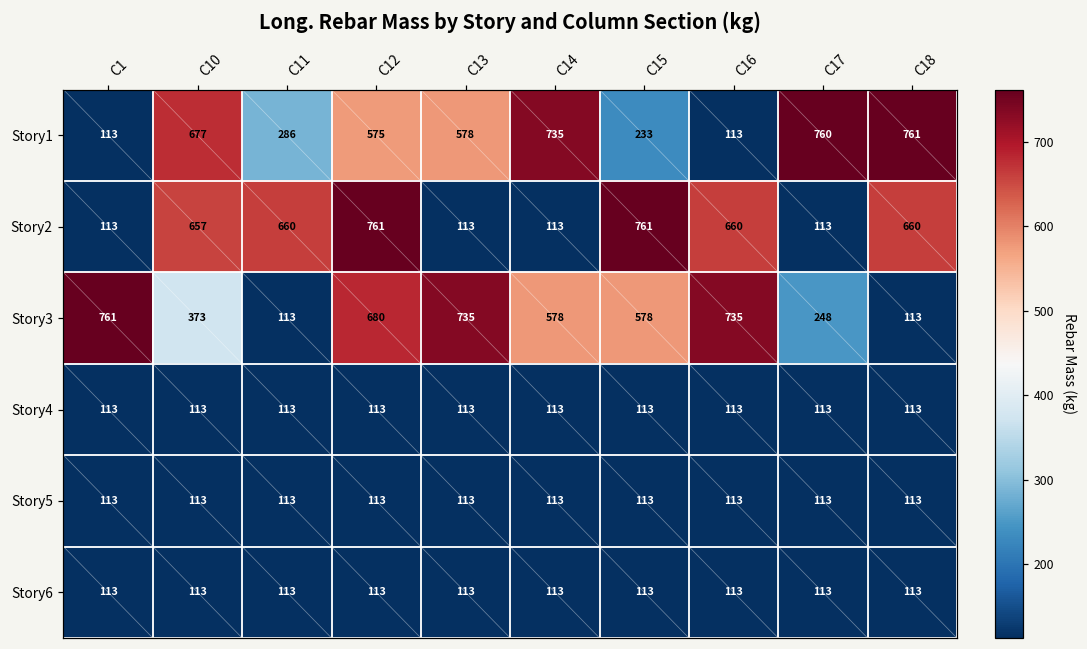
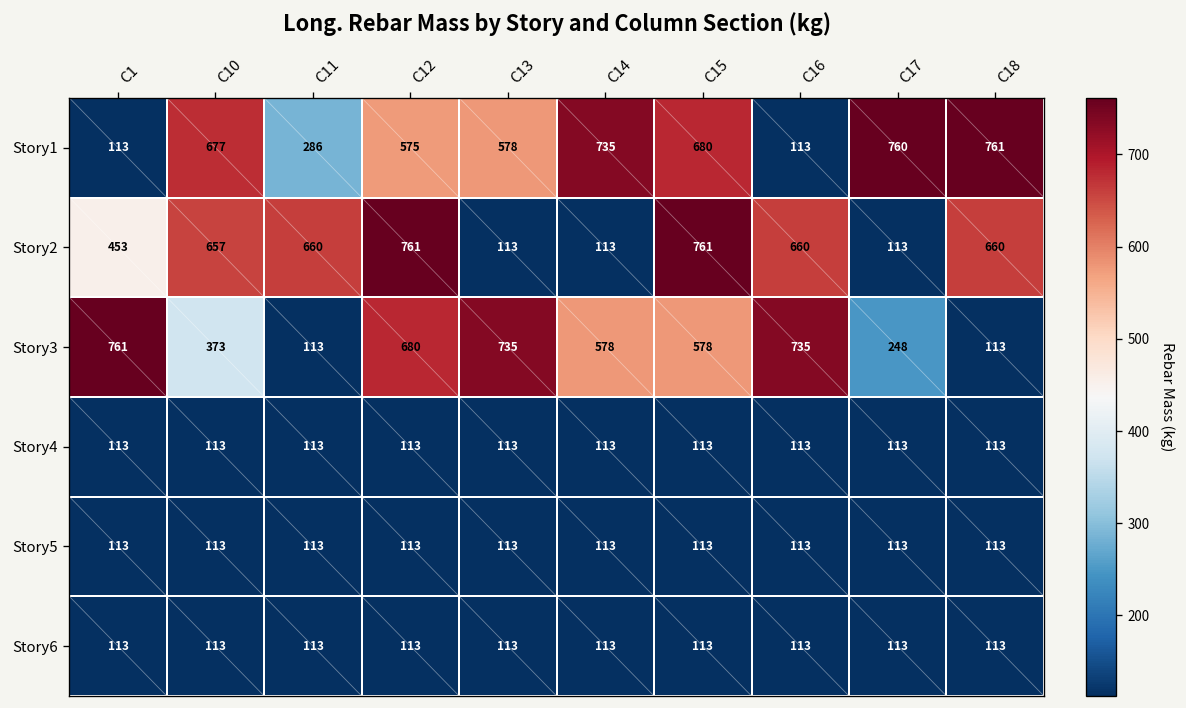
Story1, C15: 233 -> 680
Story2, C1: 113 -> 453
